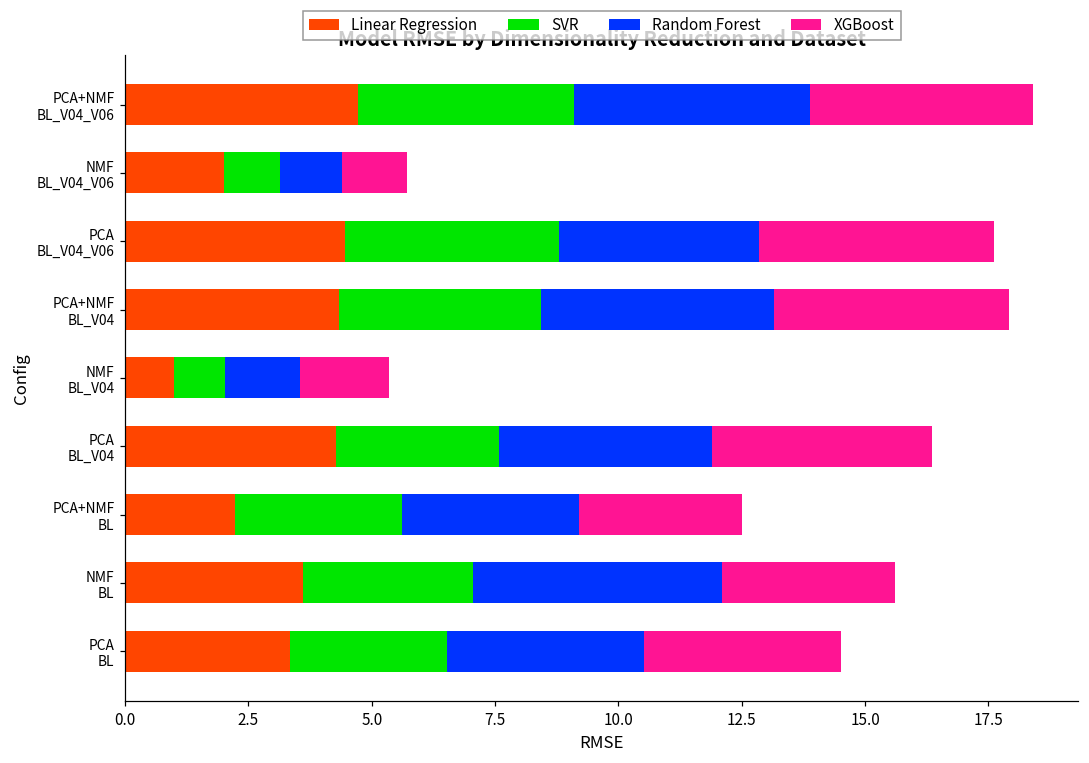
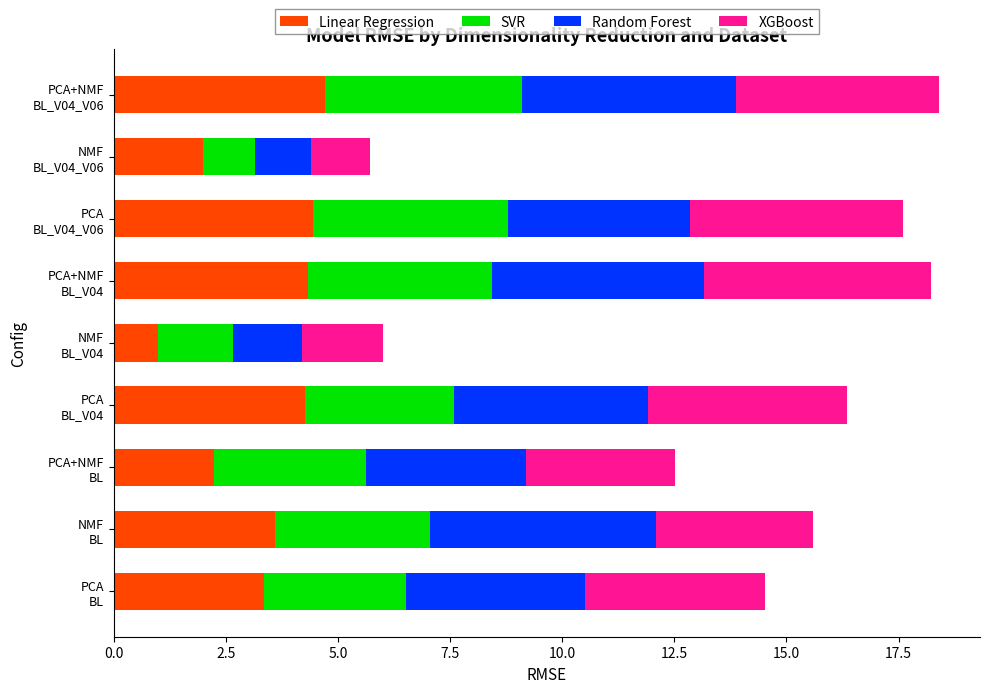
XGBoost, PCA+NMF BL_V04: 4.8 -> 5.1
SVR, NMF BL_V04: 1.0 -> 1.7
